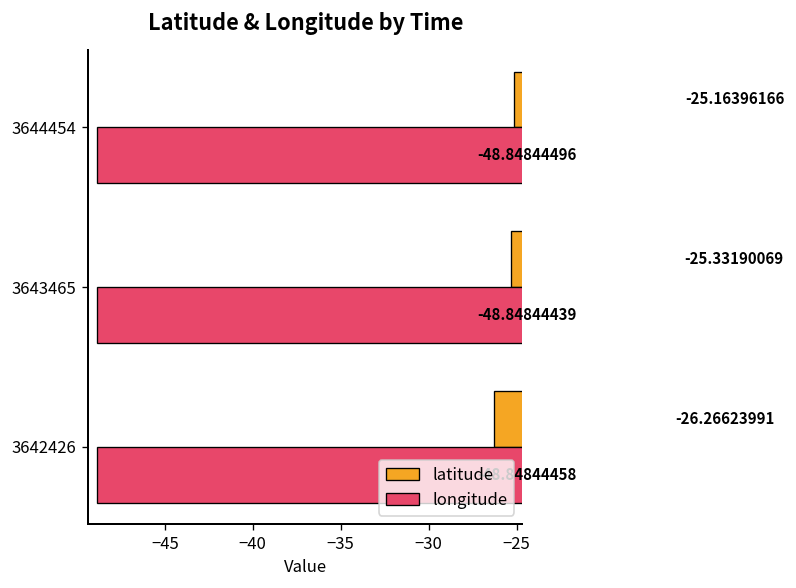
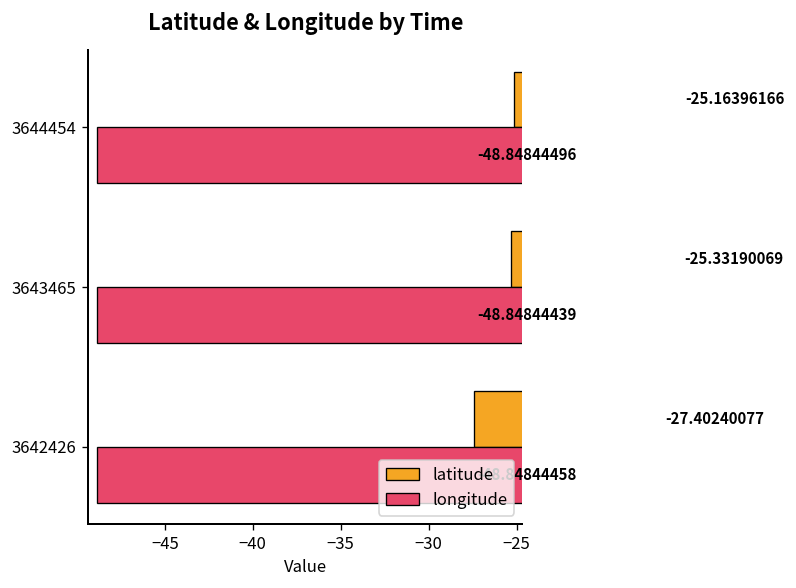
latitude, 3642426: -26.26623991 -> -27.40240077
